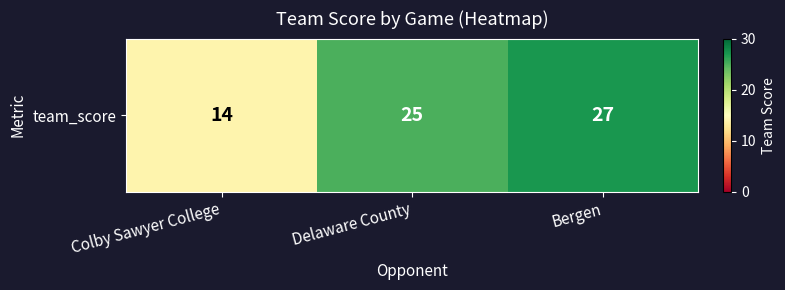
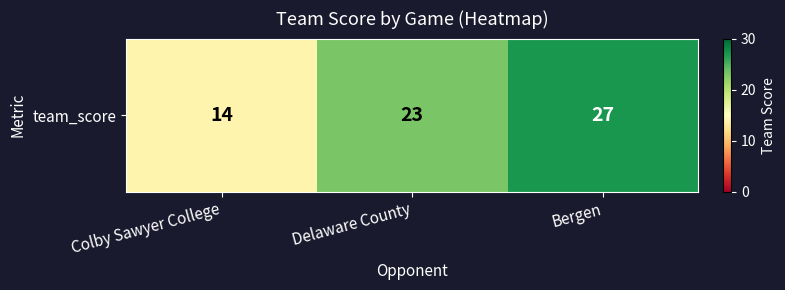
team_score, Delaware County: 25 -> 23
